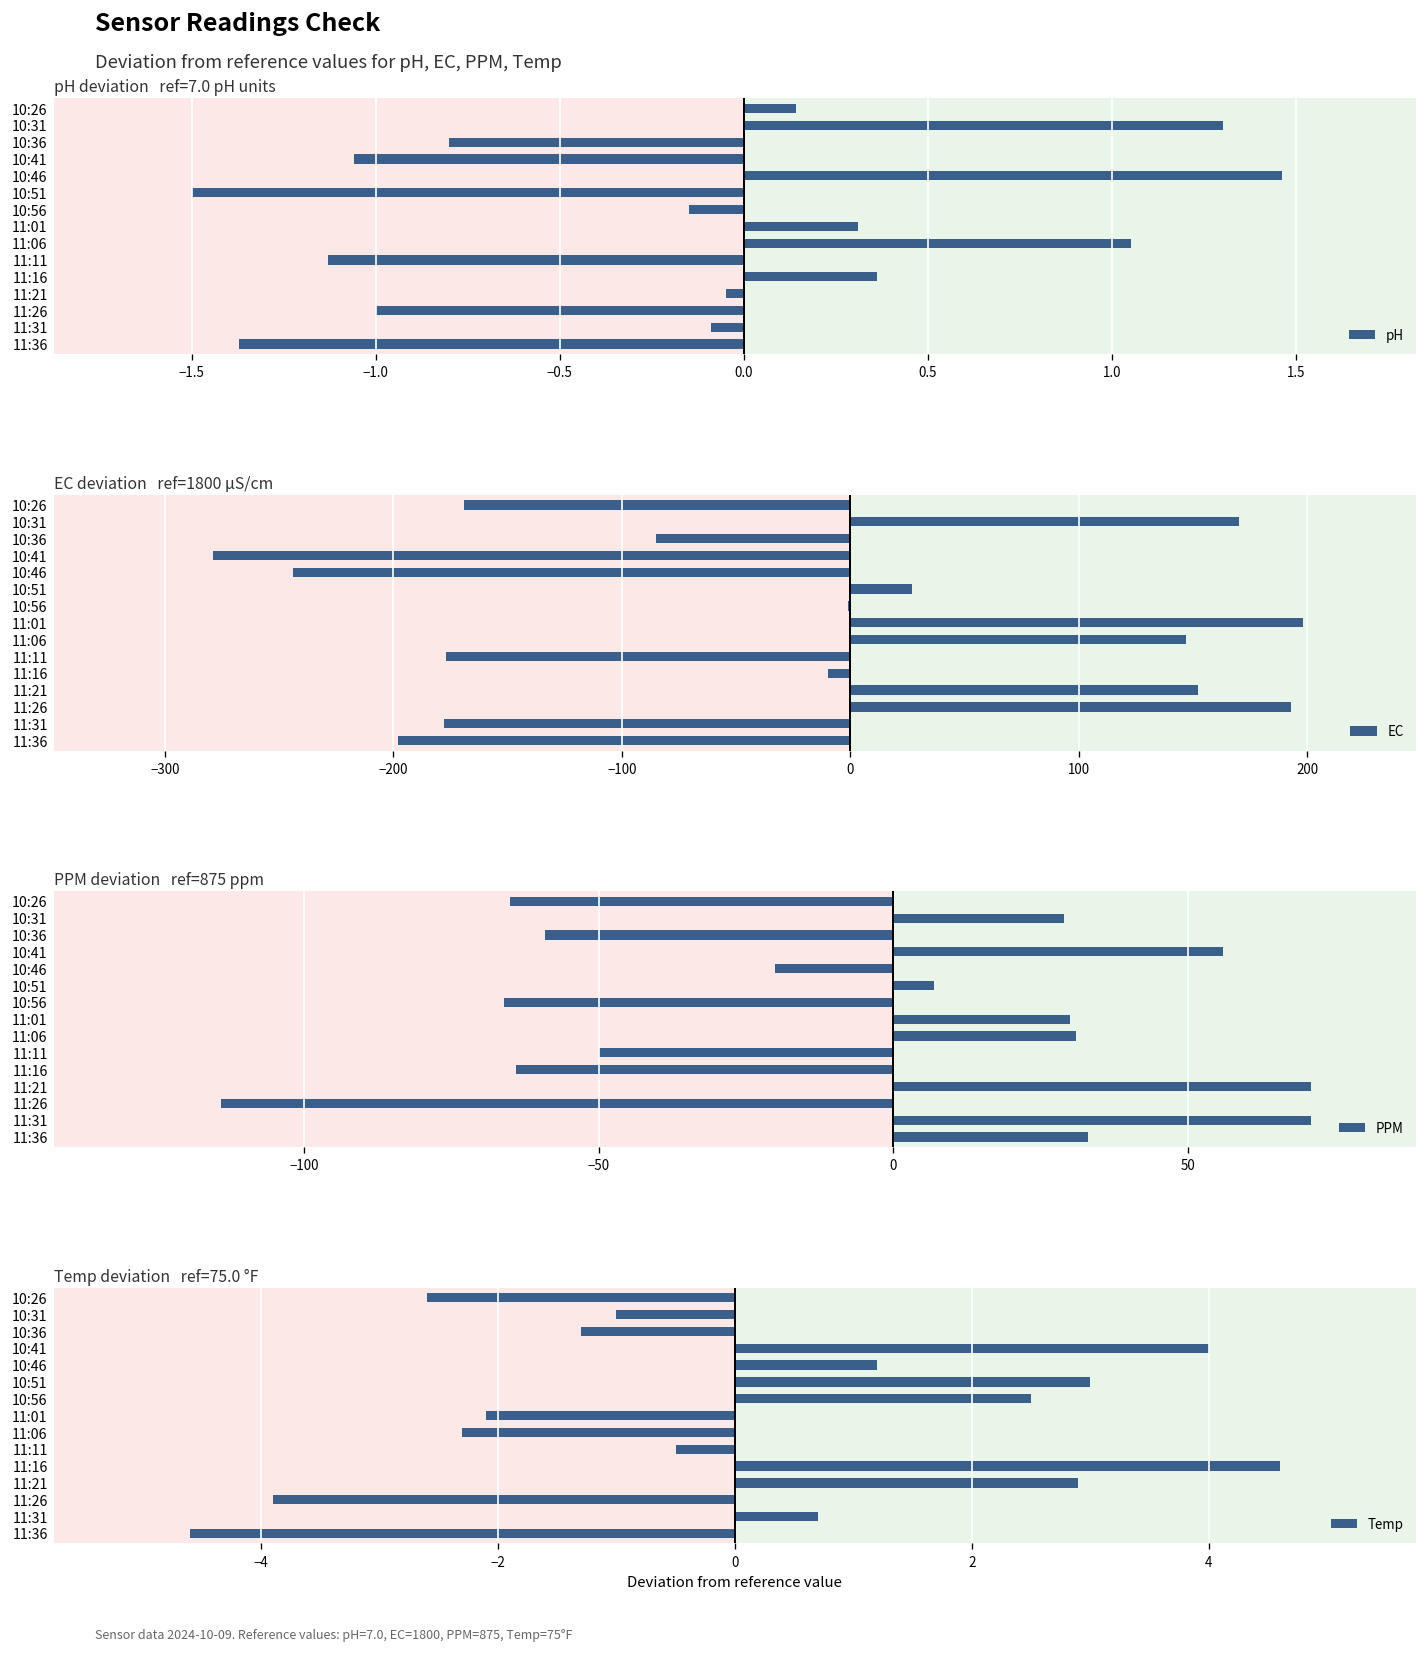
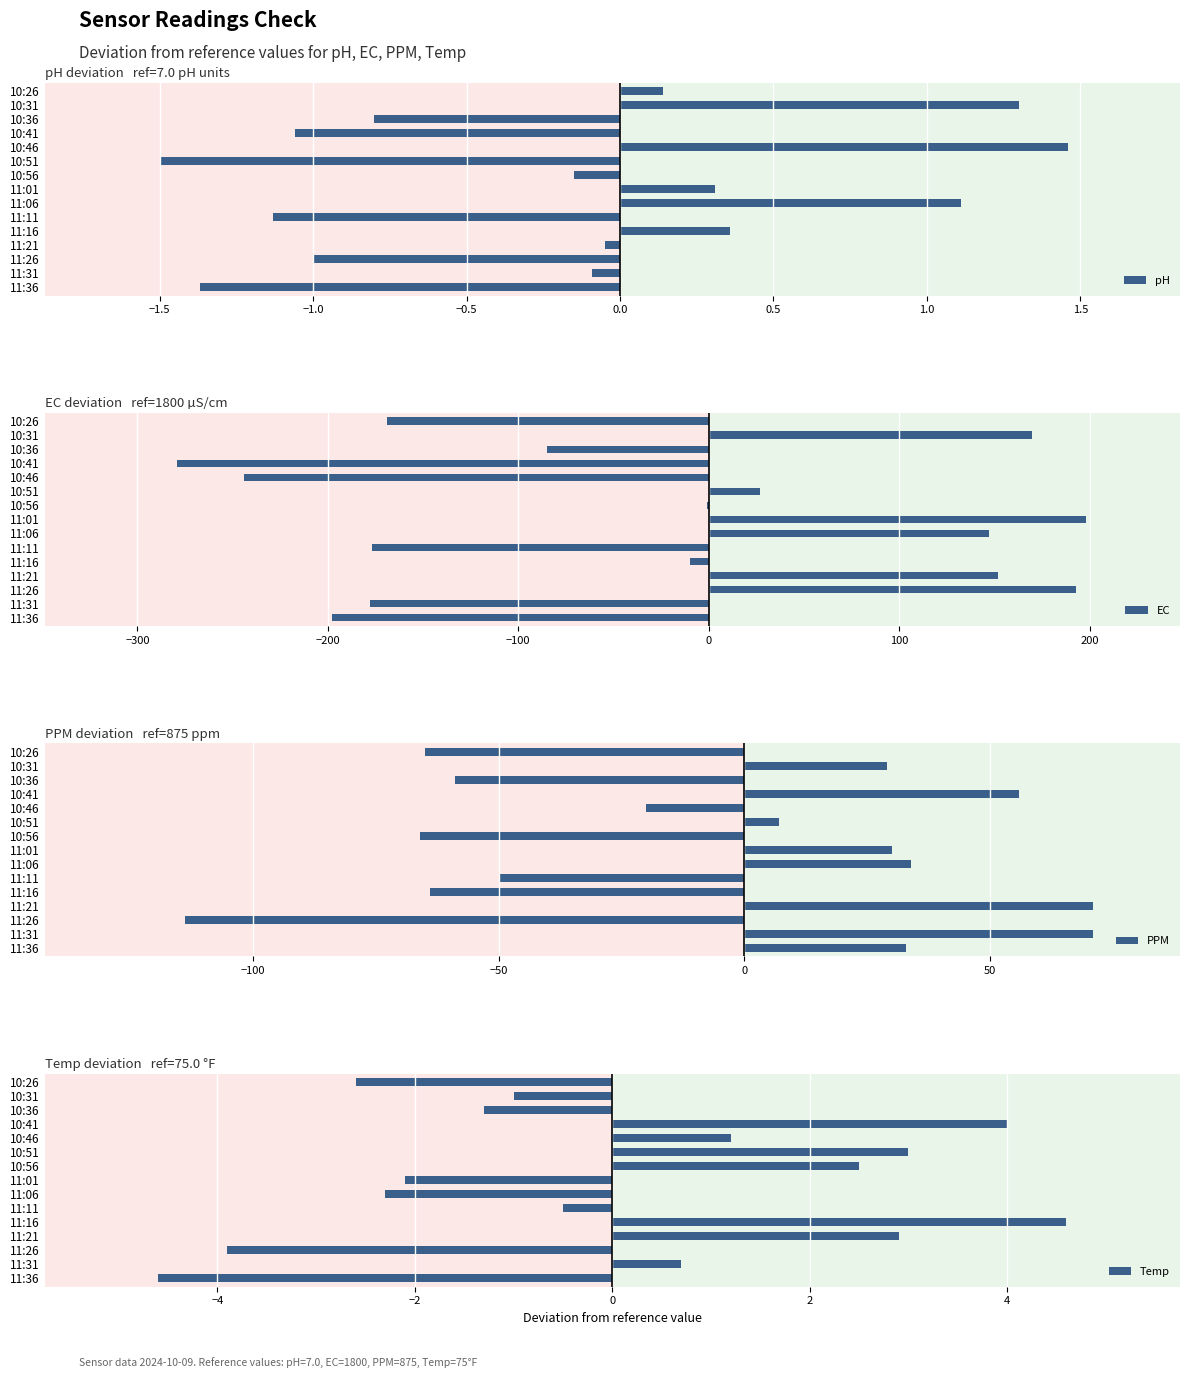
pH deviation ref=7.0 pH units, 11:06: 1.05 -> 1.11
PPM deviation ref=875 ppm, 11:06: 31 -> 34
